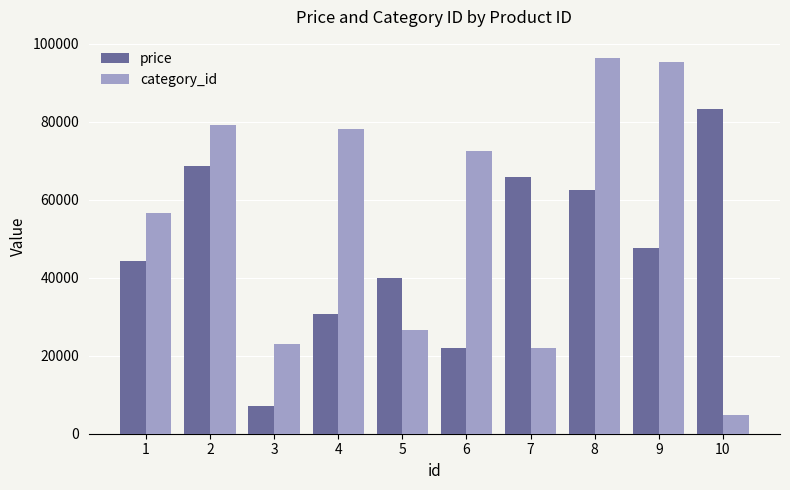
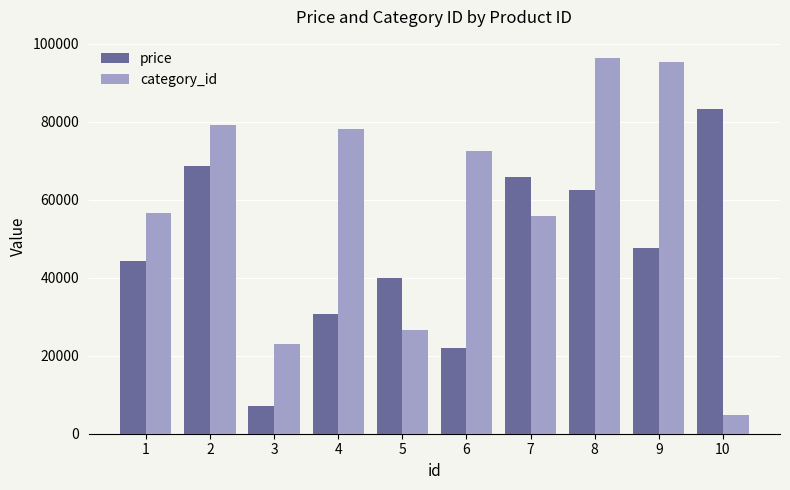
category_id, 7: 22000 -> 56000
